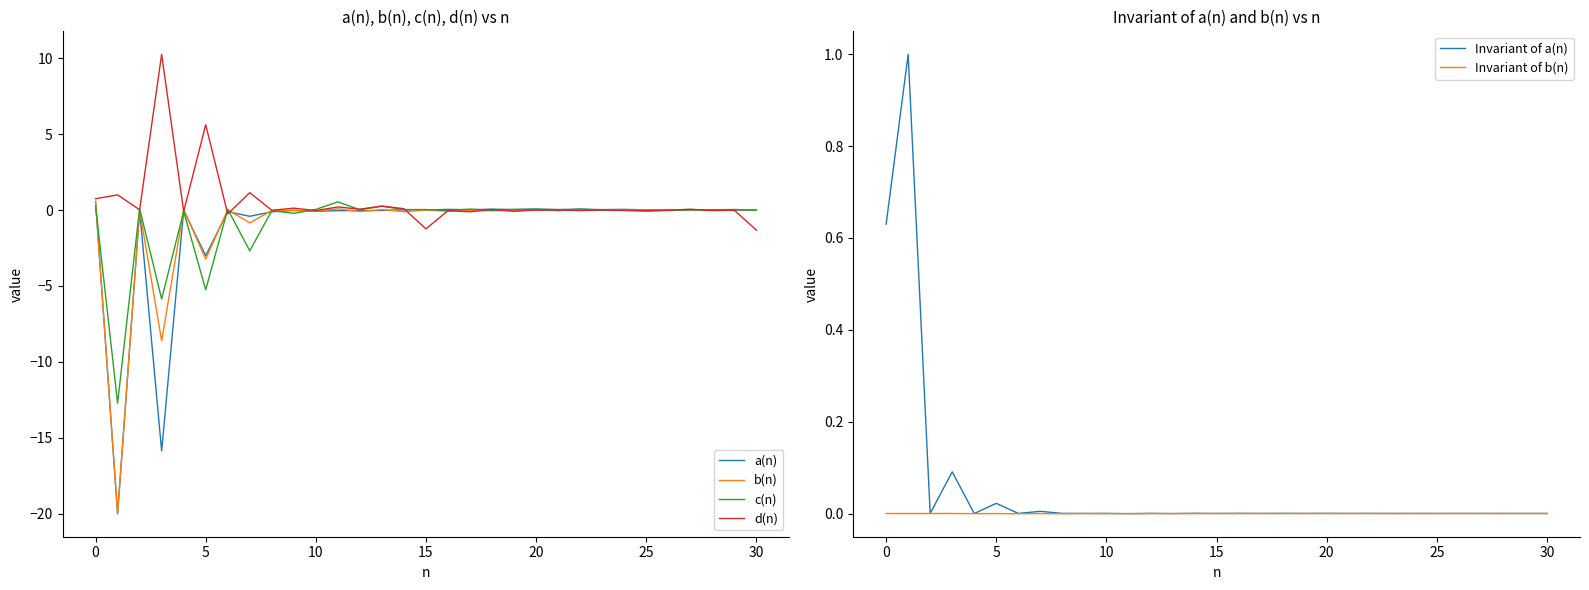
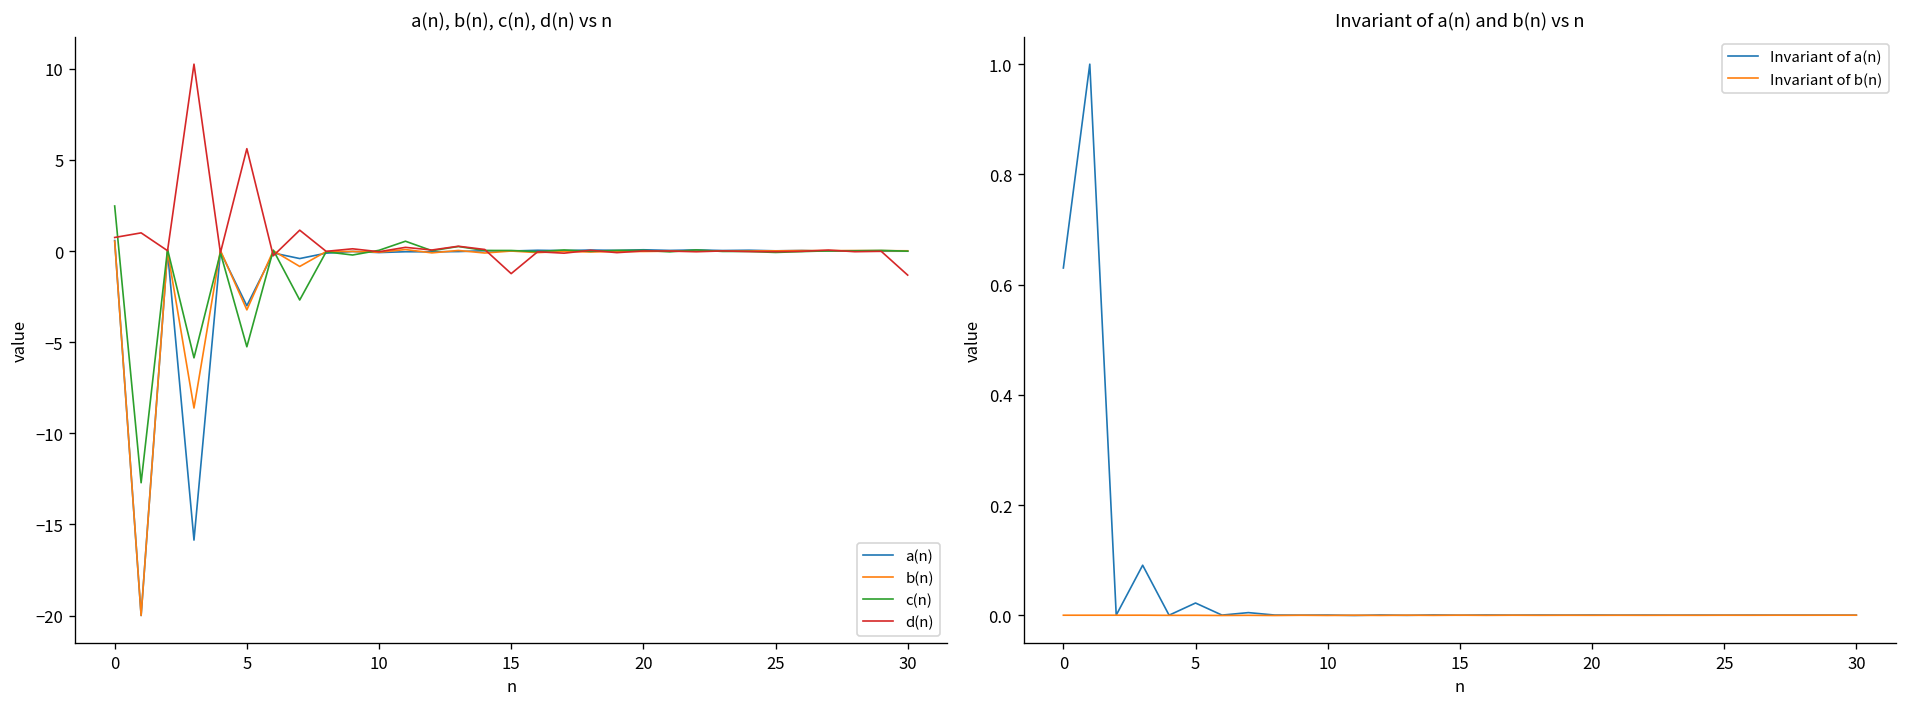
a(n), b(n), c(n), d(n) vs n, c(n), 0: 0.3 -> 2.5
